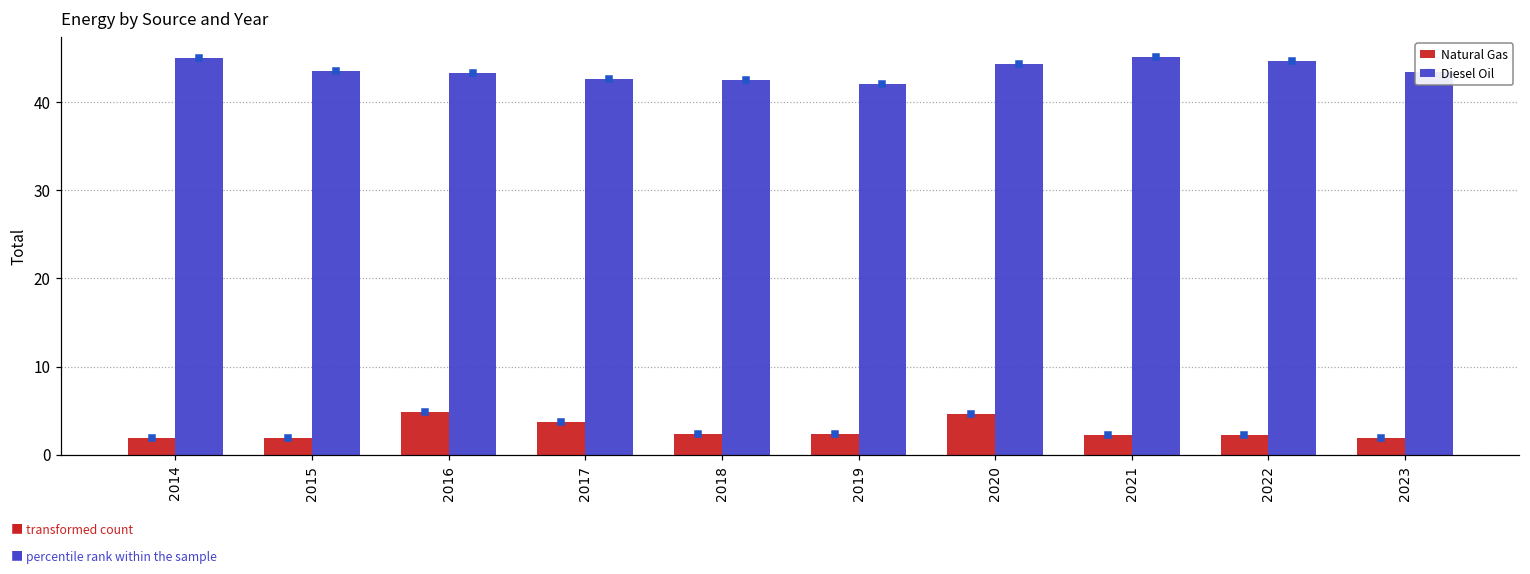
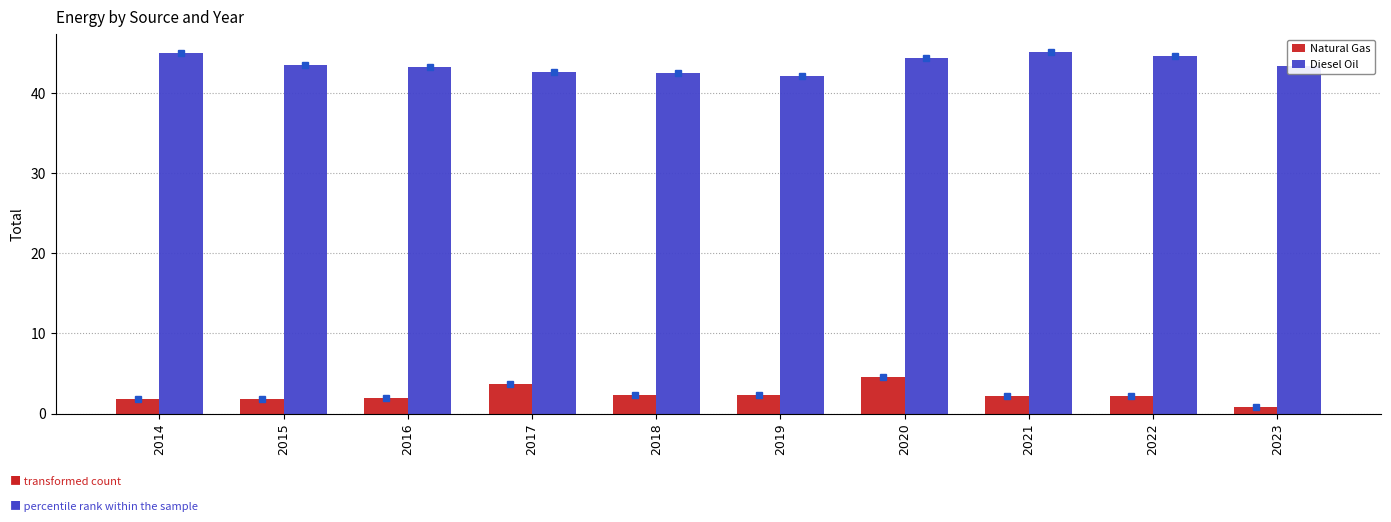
Natural Gas, 2016: 5 -> 2
Natural Gas, 2023: 2 -> 1
